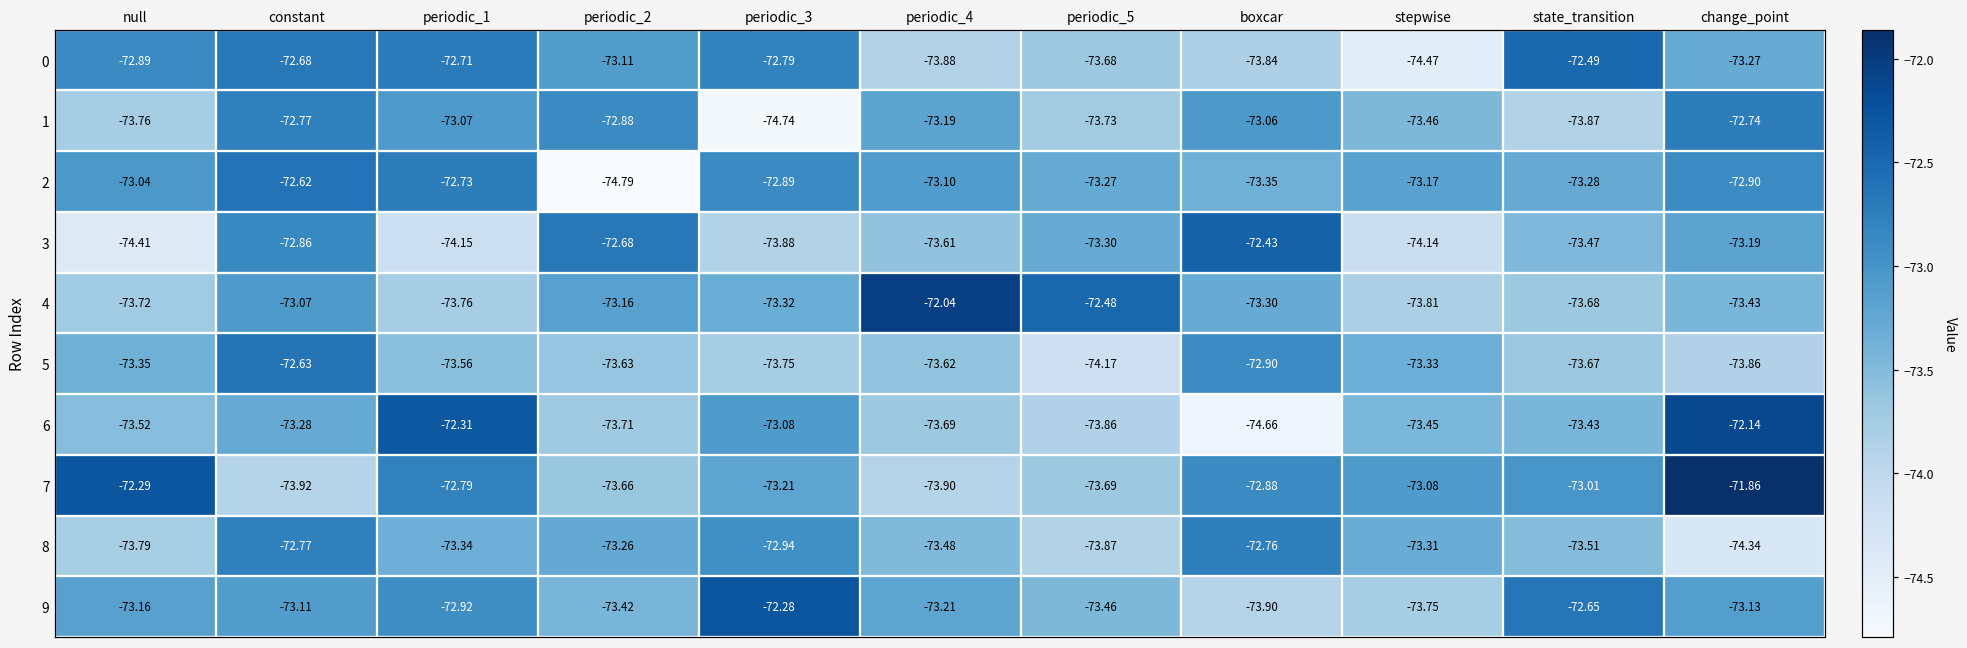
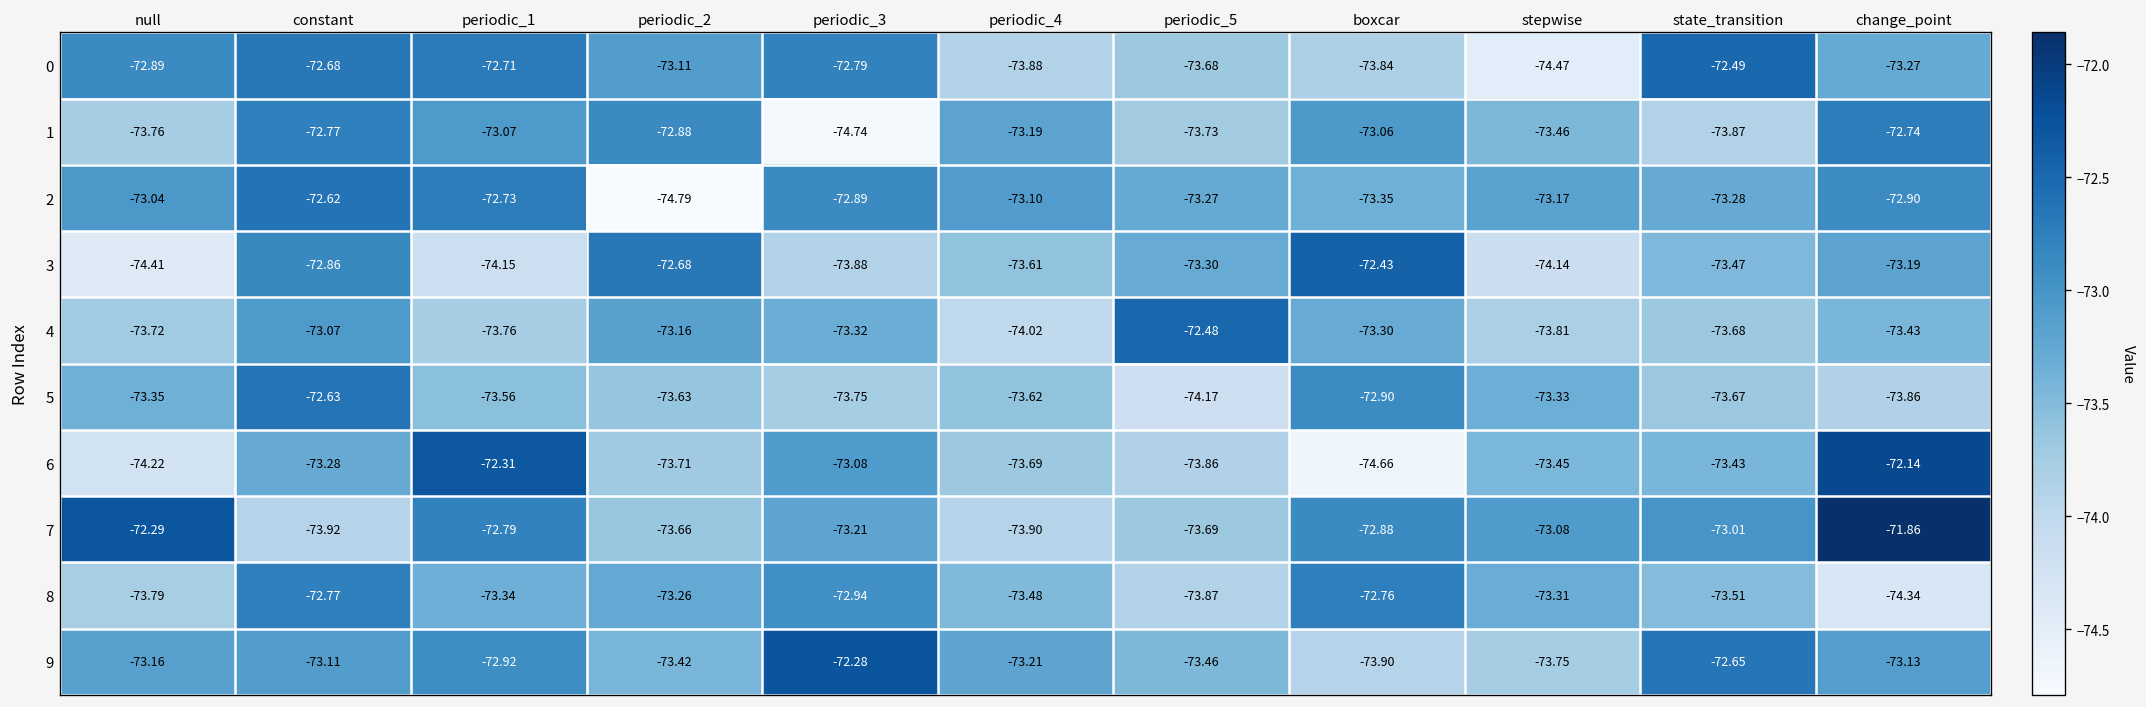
4, periodic_4: -72.04 -> -74.02
6, null: -73.52 -> -74.22
